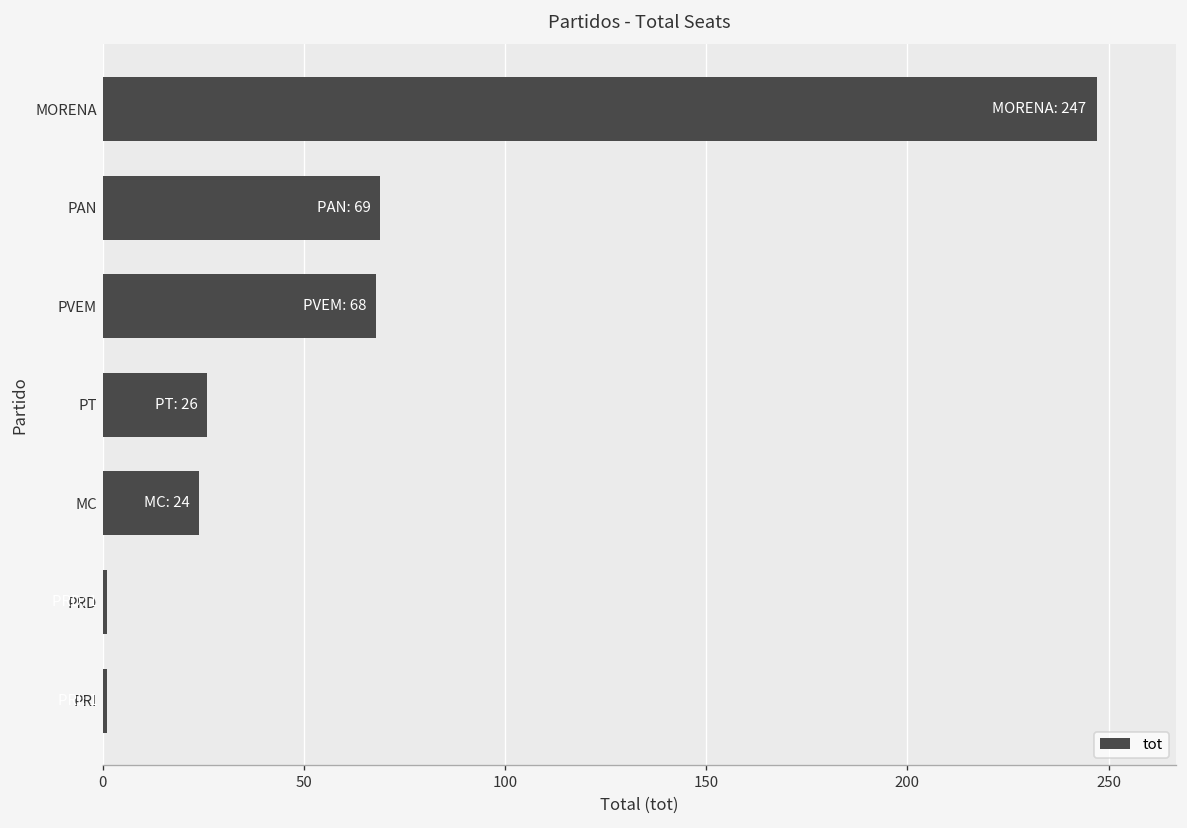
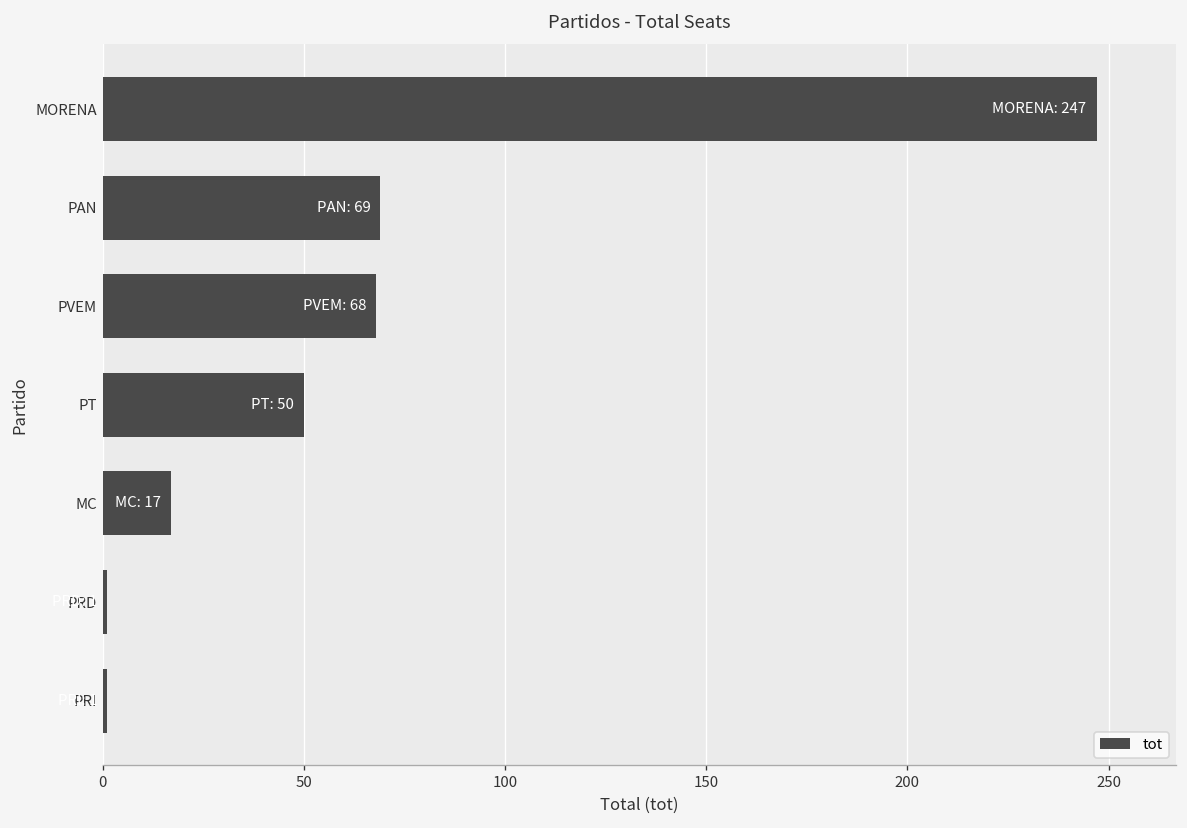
PT: 26 -> 50
MC: 24 -> 17
